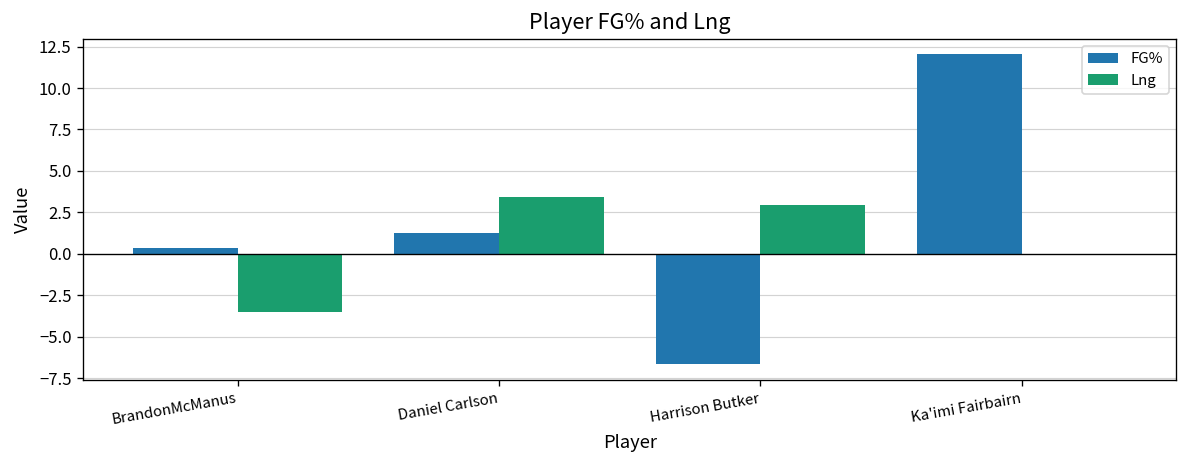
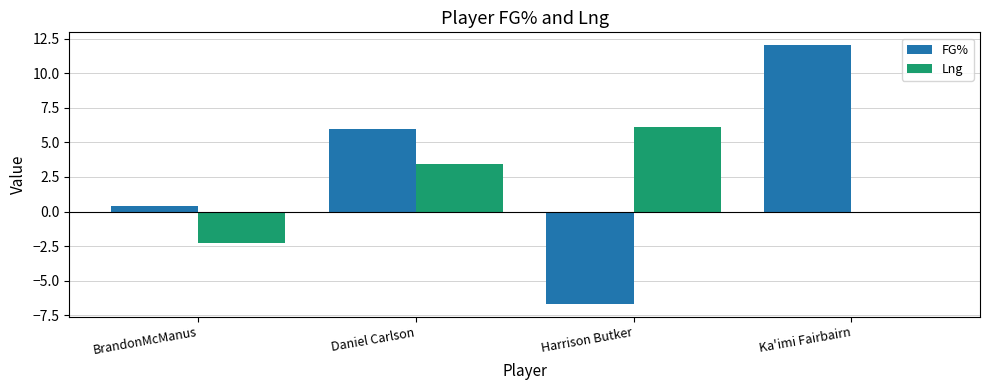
Lng, BrandonMcManus: -3.5 -> -2.3
FG%, Daniel Carlson: 1.2 -> 6.0
Lng, Harrison Butker: 2.9 -> 6.1
